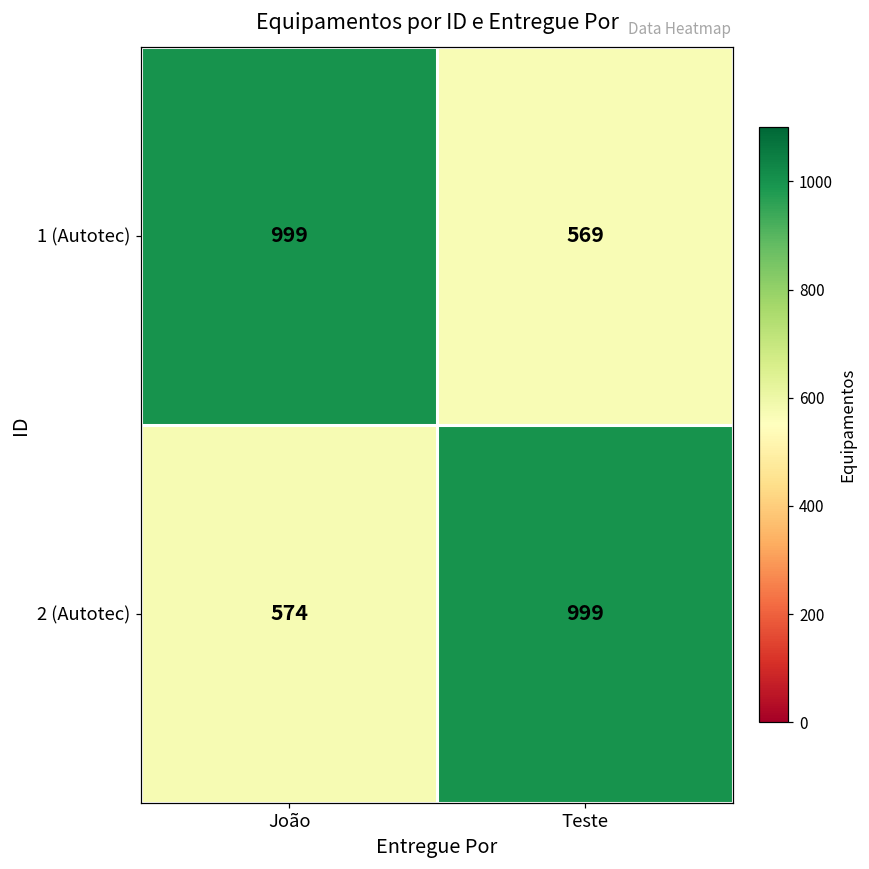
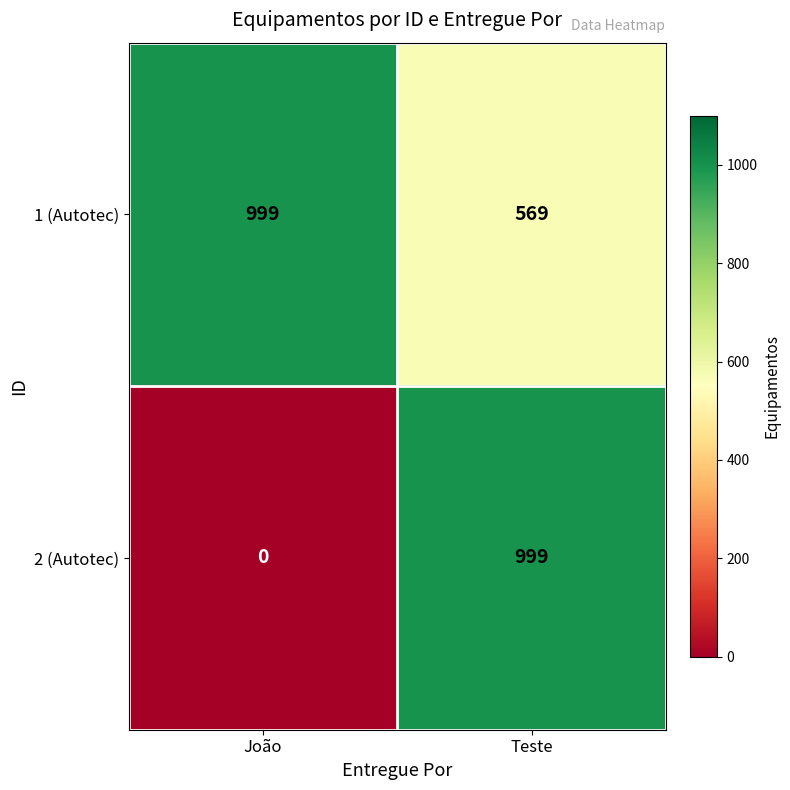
2 (Autotec), João: 574 -> 0
